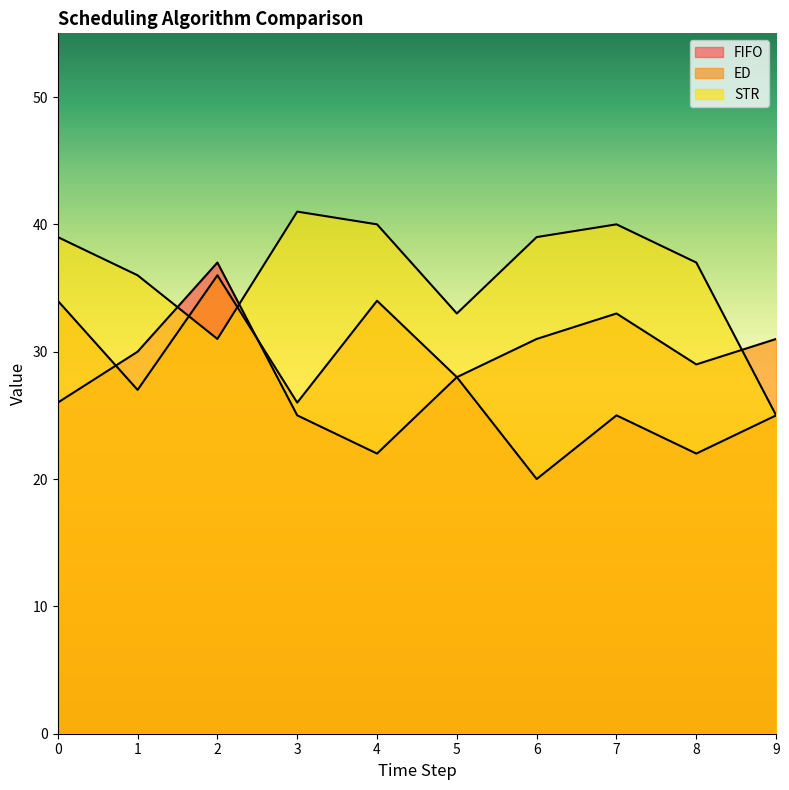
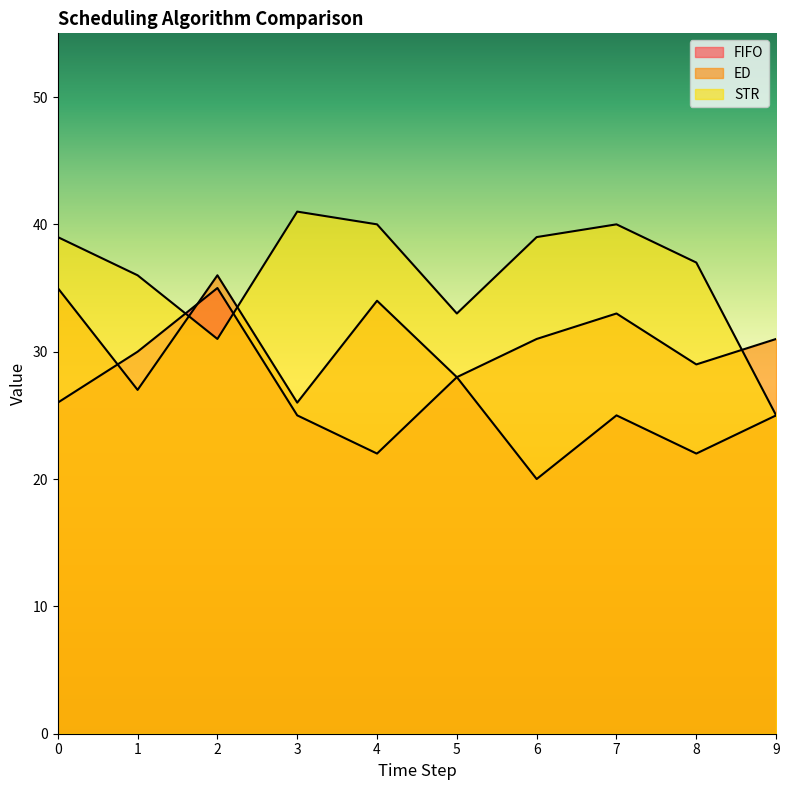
ED, 0: 34 -> 35
FIFO, 2: 37 -> 35
